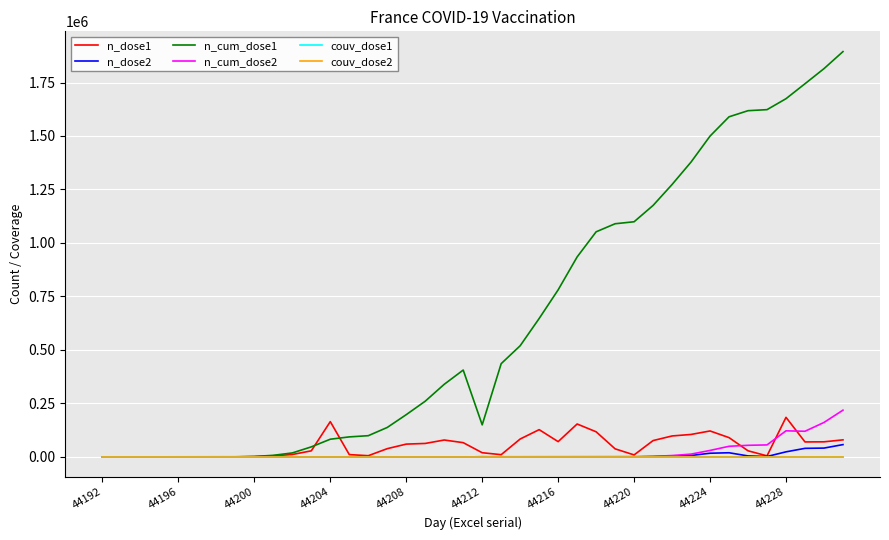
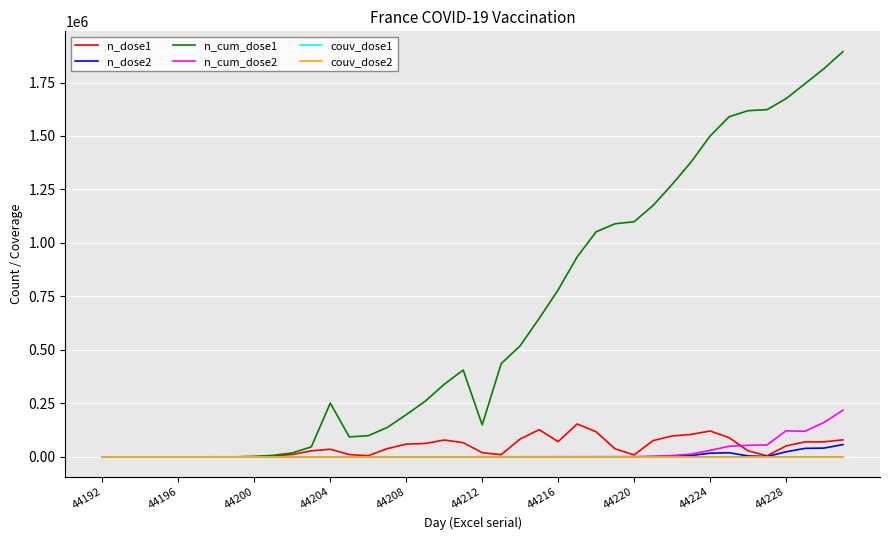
n_dose1, 44204: 160000 -> 40000
n_cum_dose1, 44204: 80000 -> 250000
n_dose1, 44228: 180000 -> 50000
